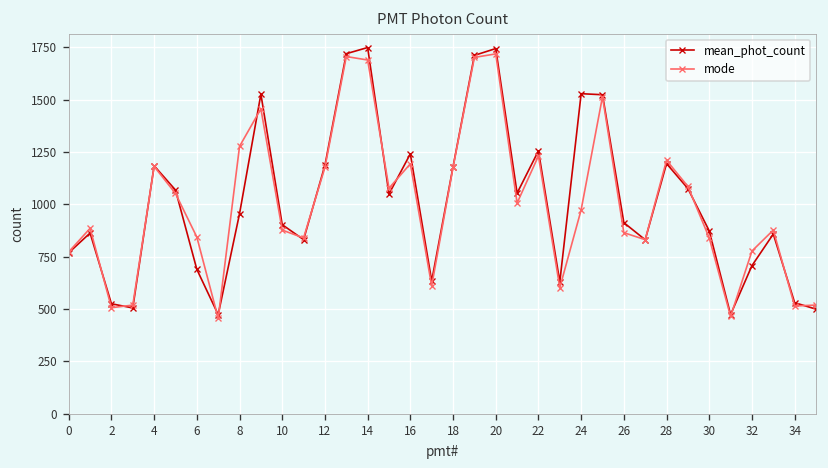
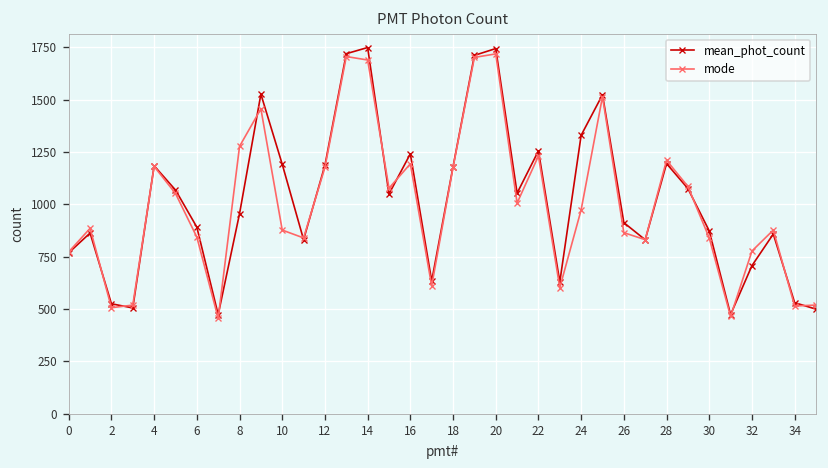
mean_phot_count, 6: 690 -> 890
mean_phot_count, 10: 900 -> 1190
mean_phot_count, 24: 1530 -> 1330
